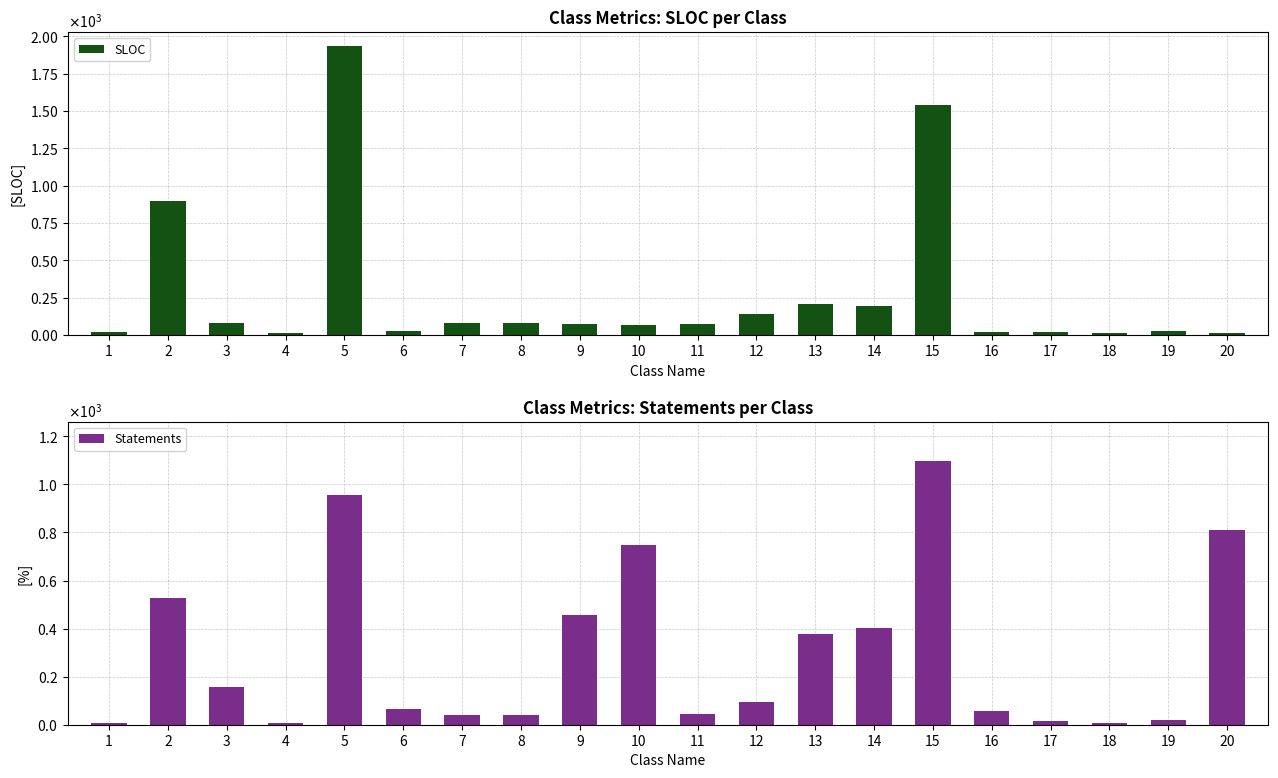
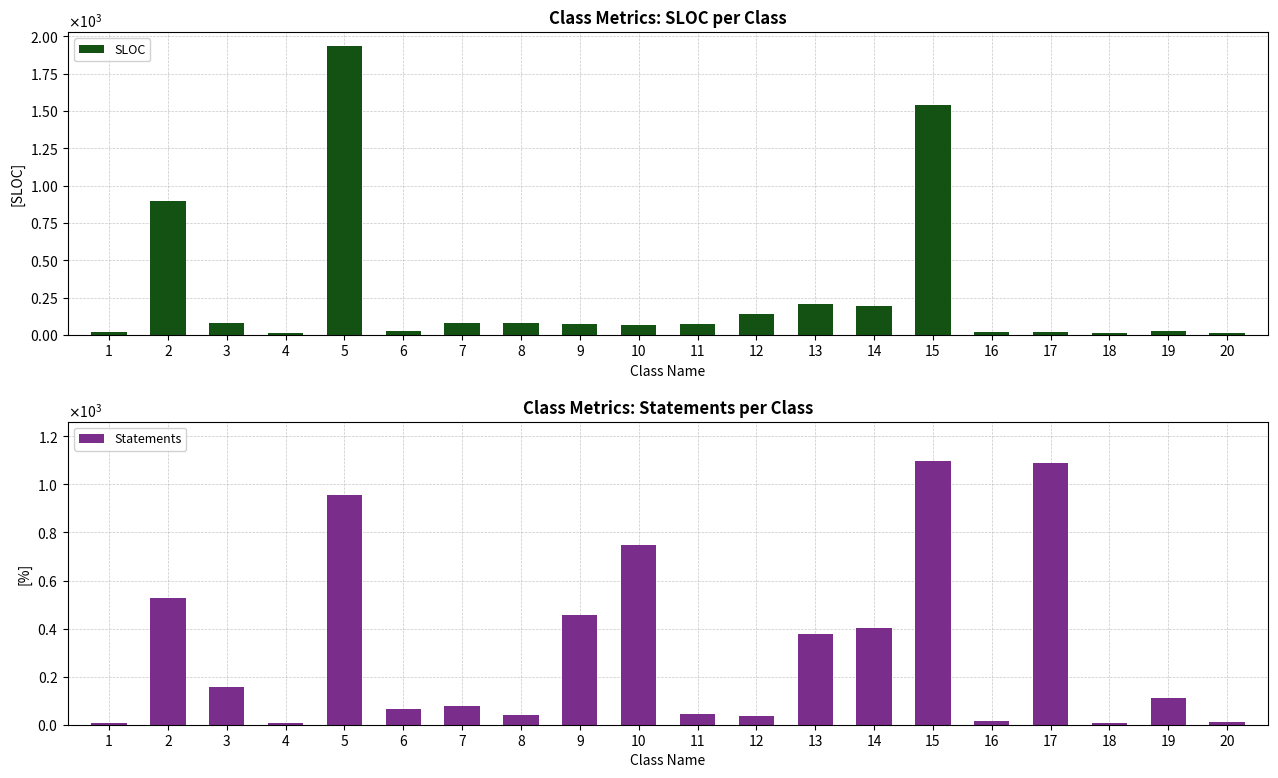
Class Metrics: Statements per Class, 7: 40 -> 80
Class Metrics: Statements per Class, 12: 100 -> 40
Class Metrics: Statements per Class, 16: 60 -> 20
Class Metrics: Statements per Class, 17: 20 -> 1090
Class Metrics: Statements per Class, 19: 20 -> 110
Class Metrics: Statements per Class, 20: 810 -> 10
